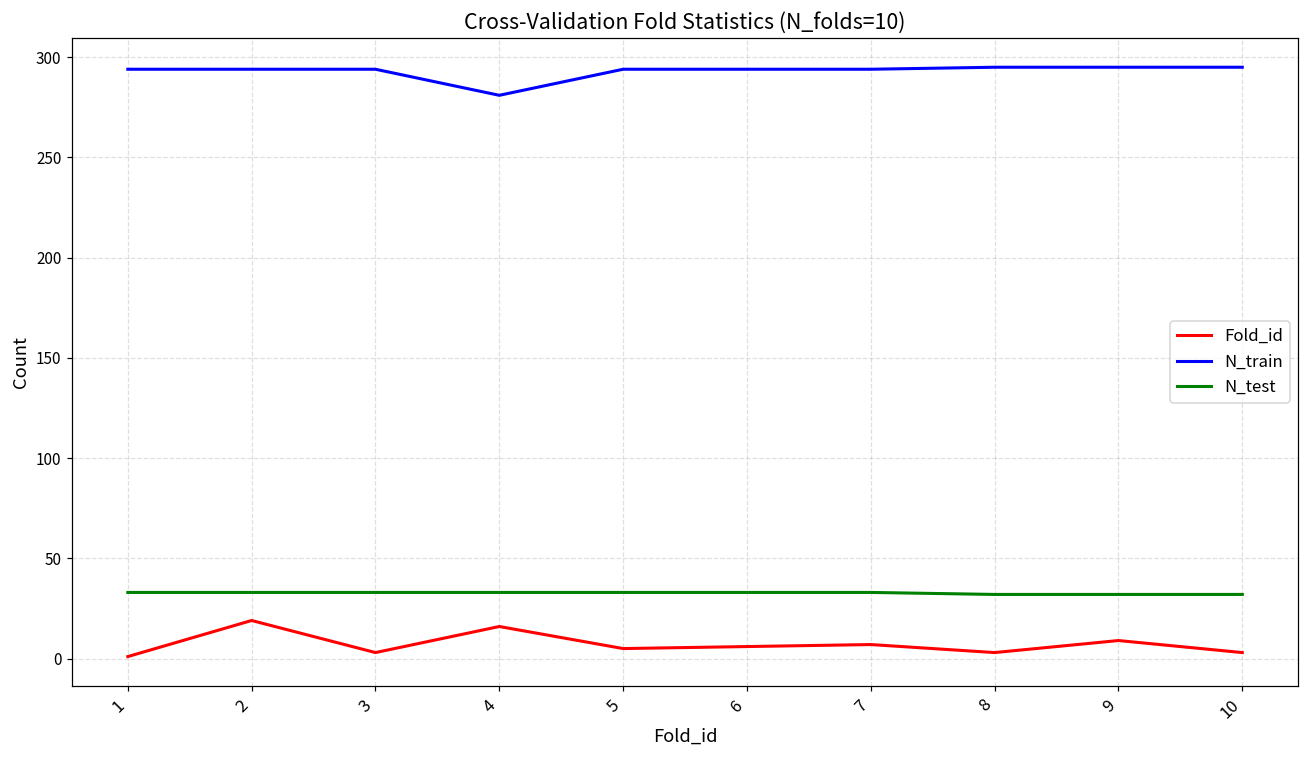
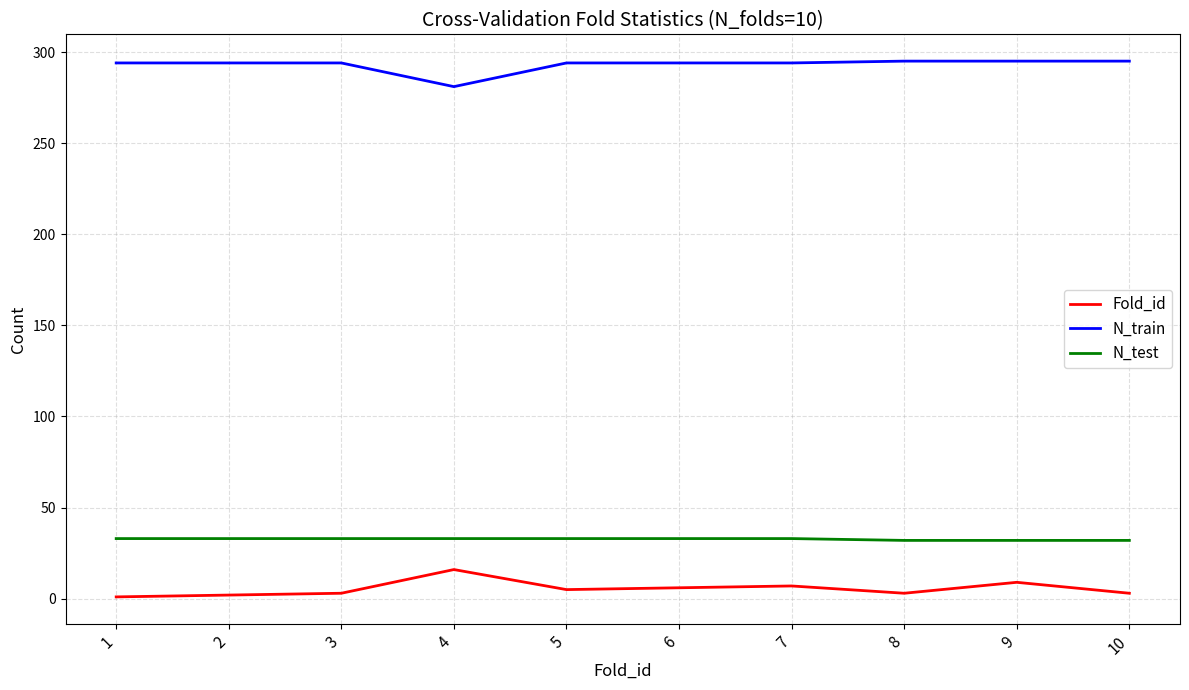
Fold_id, 2: 19 -> 2
